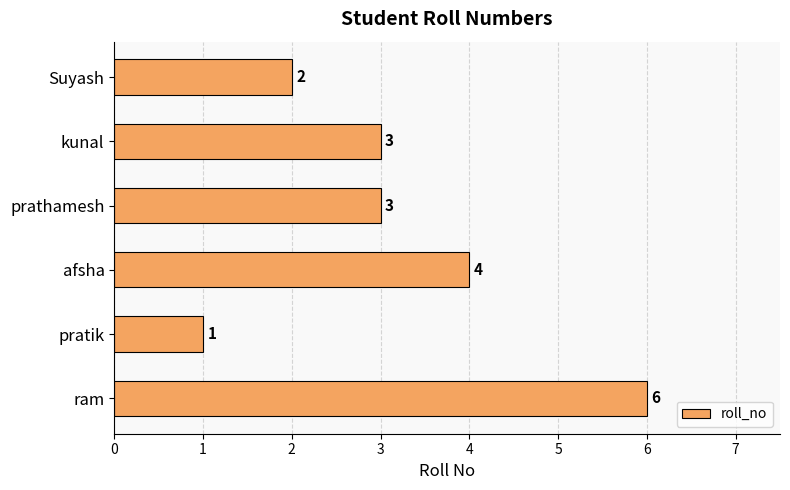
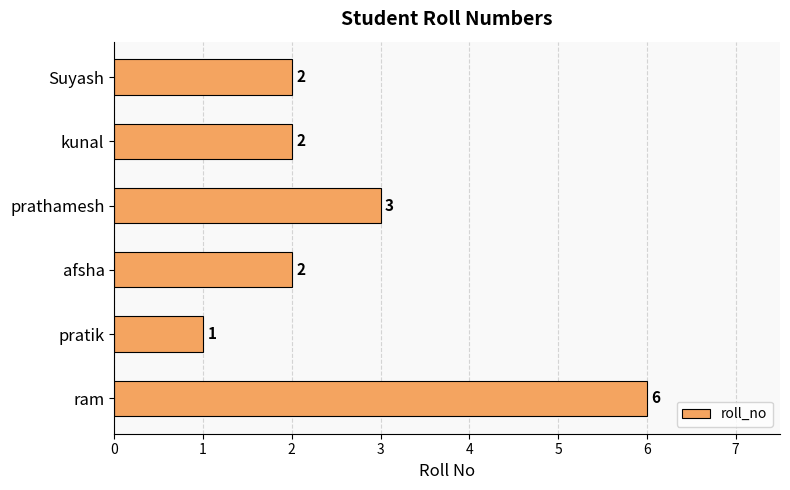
kunal: 3 -> 2
afsha: 4 -> 2
